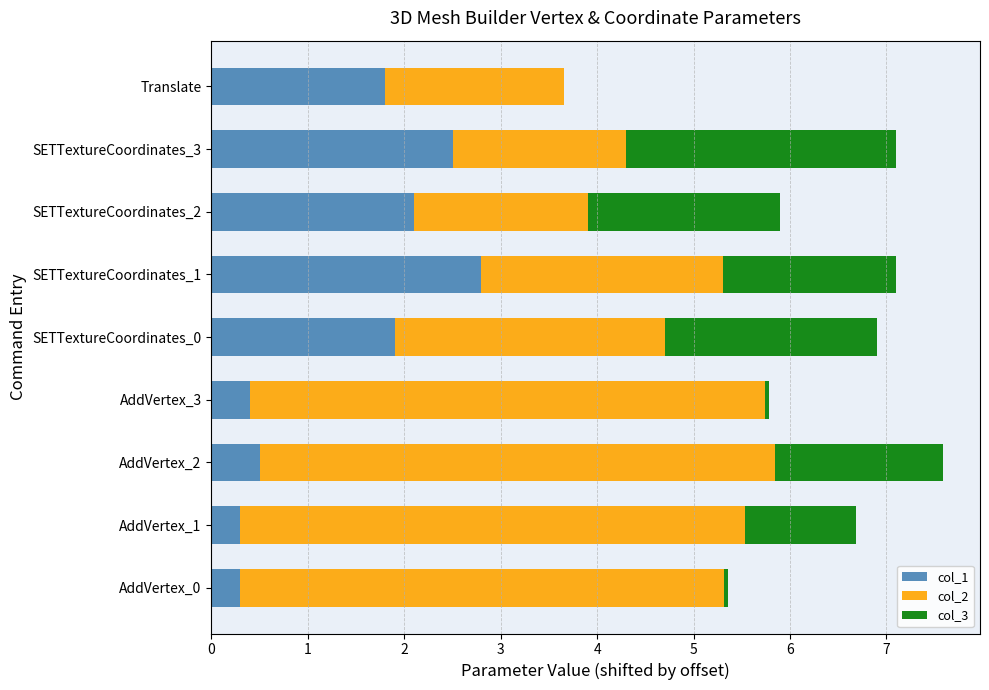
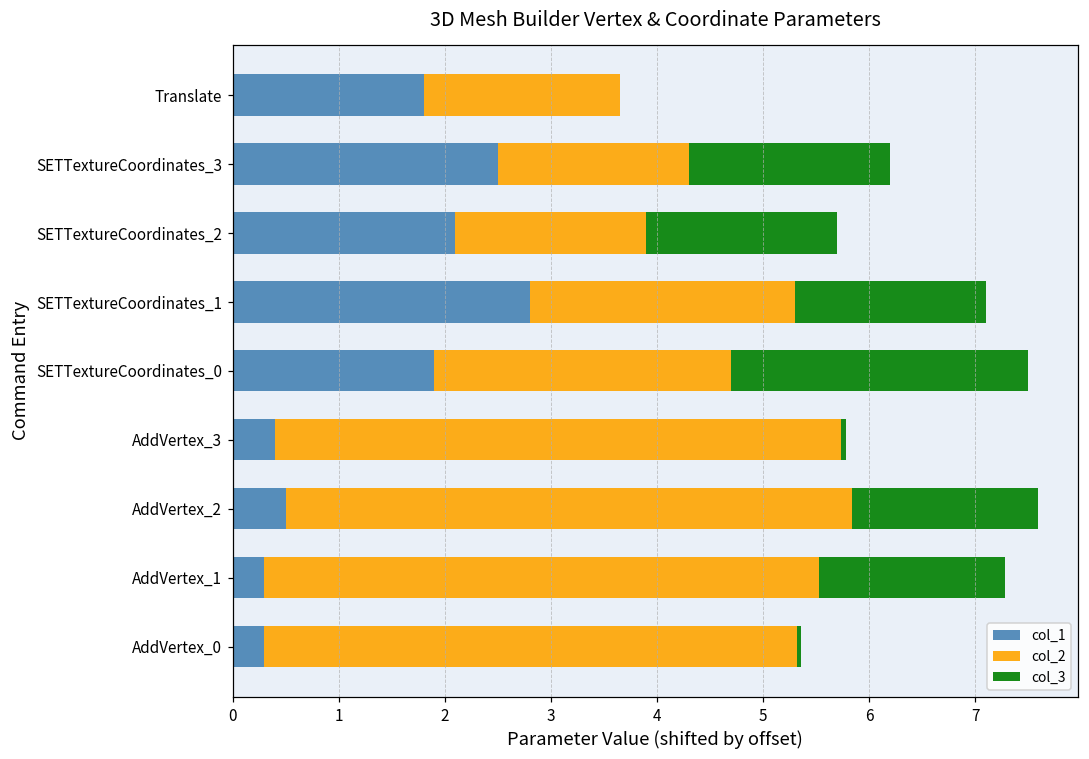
col_3, SETTextureCoordinates_3: 2.8 -> 1.9
col_3, SETTextureCoordinates_2: 2.0 -> 1.8
col_3, SETTextureCoordinates_0: 2.2 -> 2.8
col_3, AddVertex_1: 1.2 -> 1.8
